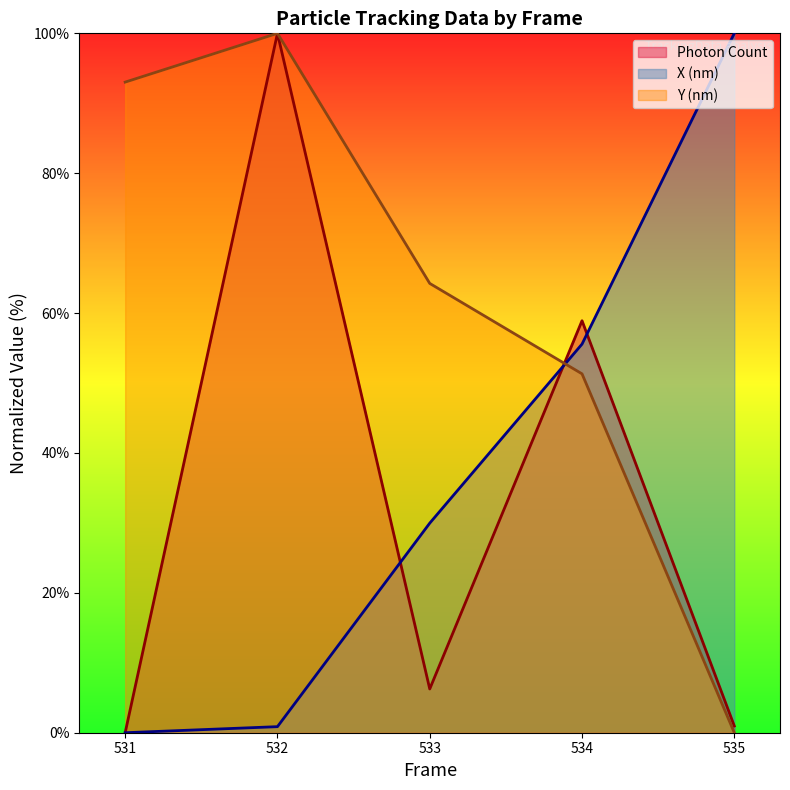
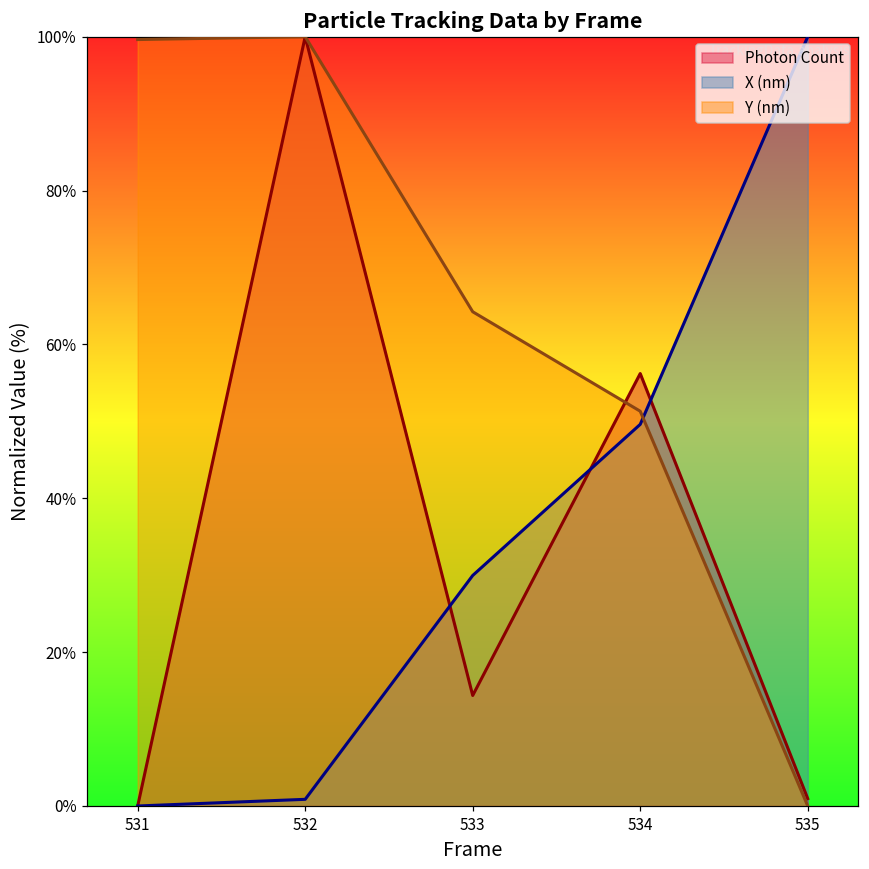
Y (nm), 531: 93% -> 100%
Photon Count, 533: 6% -> 14%
Photon Count, 534: 59% -> 56%
X (nm), 534: 56% -> 50%
